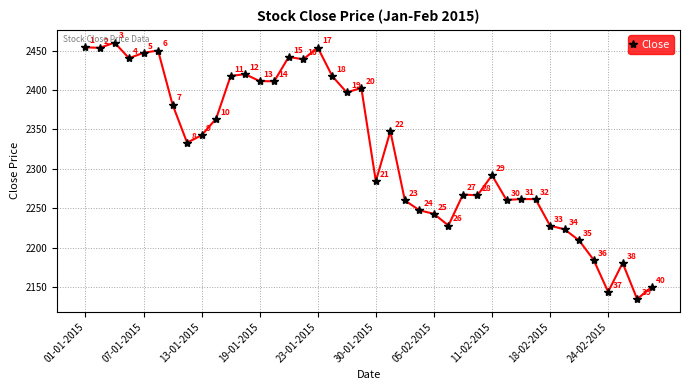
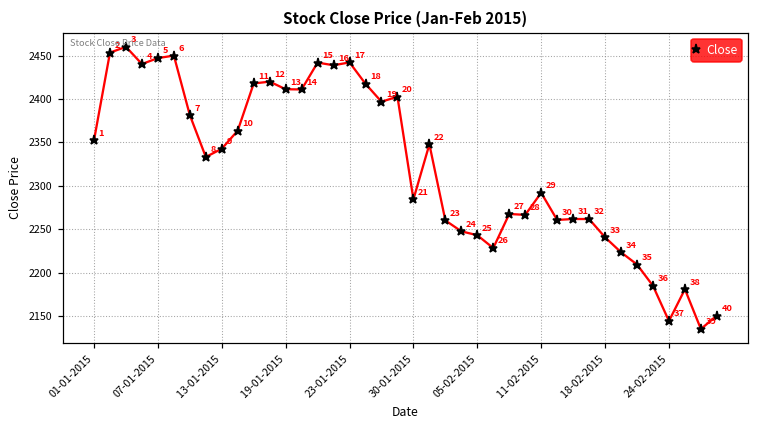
01-01-2015: 2450 -> 2350
23-01-2015: 2450 -> 2440
18-02-2015: 2230 -> 2240
